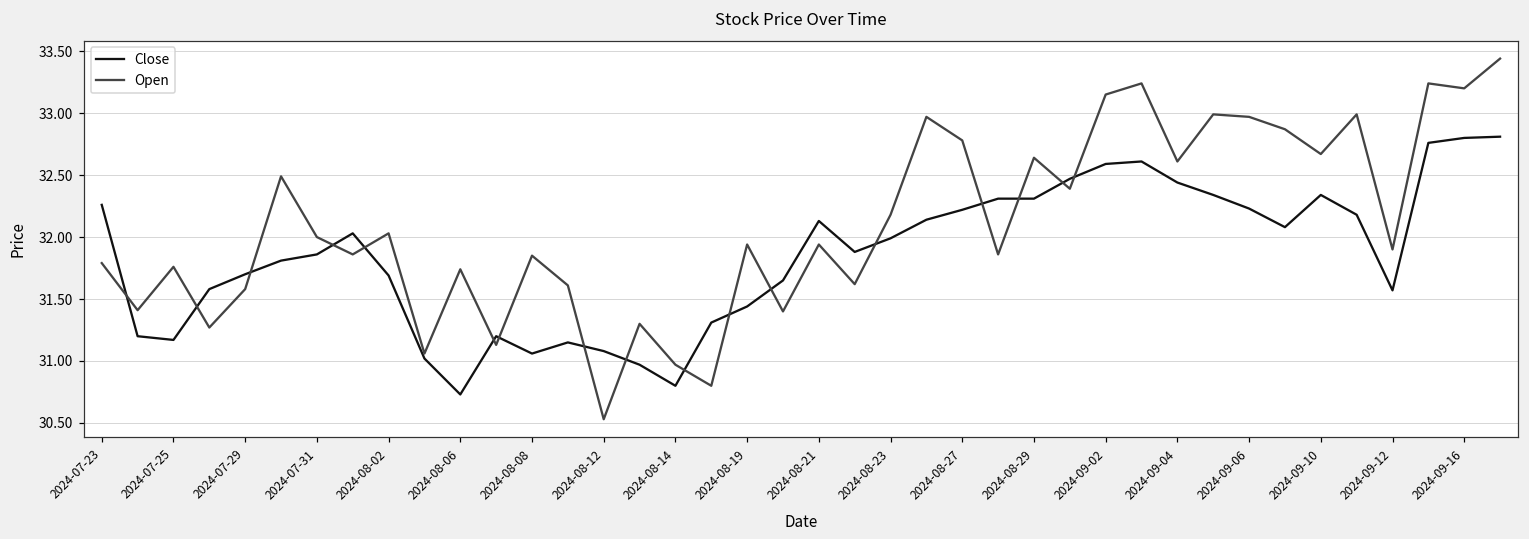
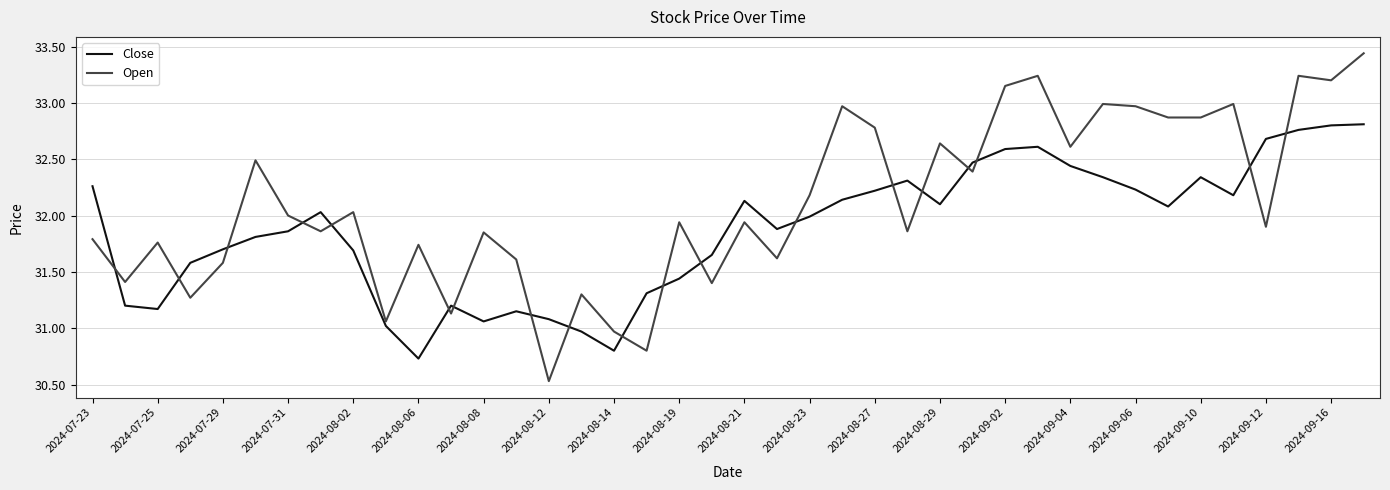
Close, 2024-08-29: 32.31 -> 32.10
Open, 2024-09-10: 32.67 -> 32.87
Close, 2024-09-12: 31.57 -> 32.68
